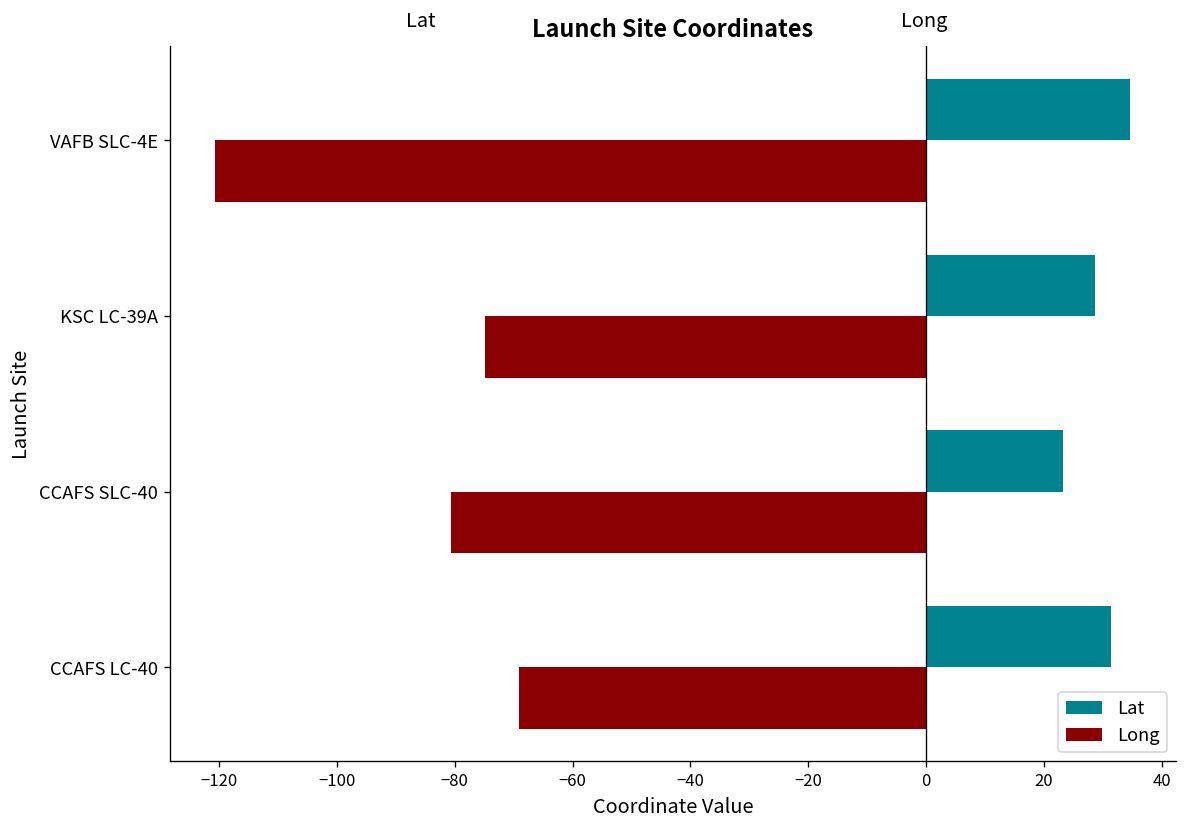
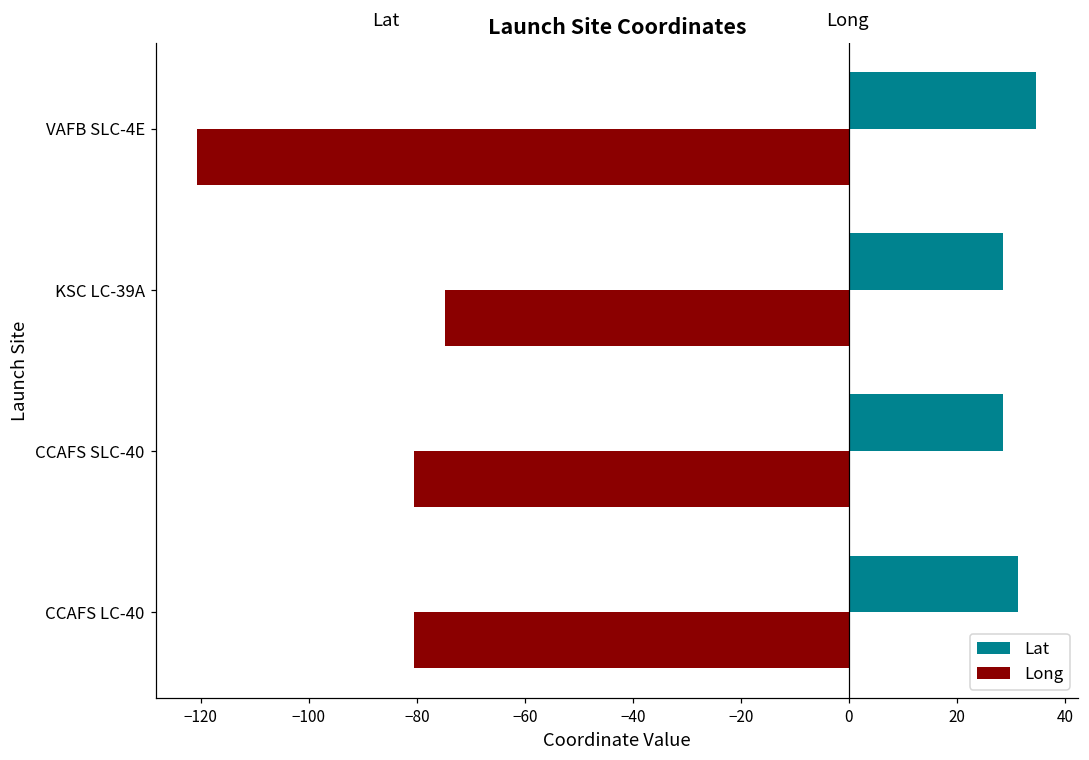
Lat, CCAFS SLC-40: 23 -> 29
Long, CCAFS LC-40: -69 -> -81
